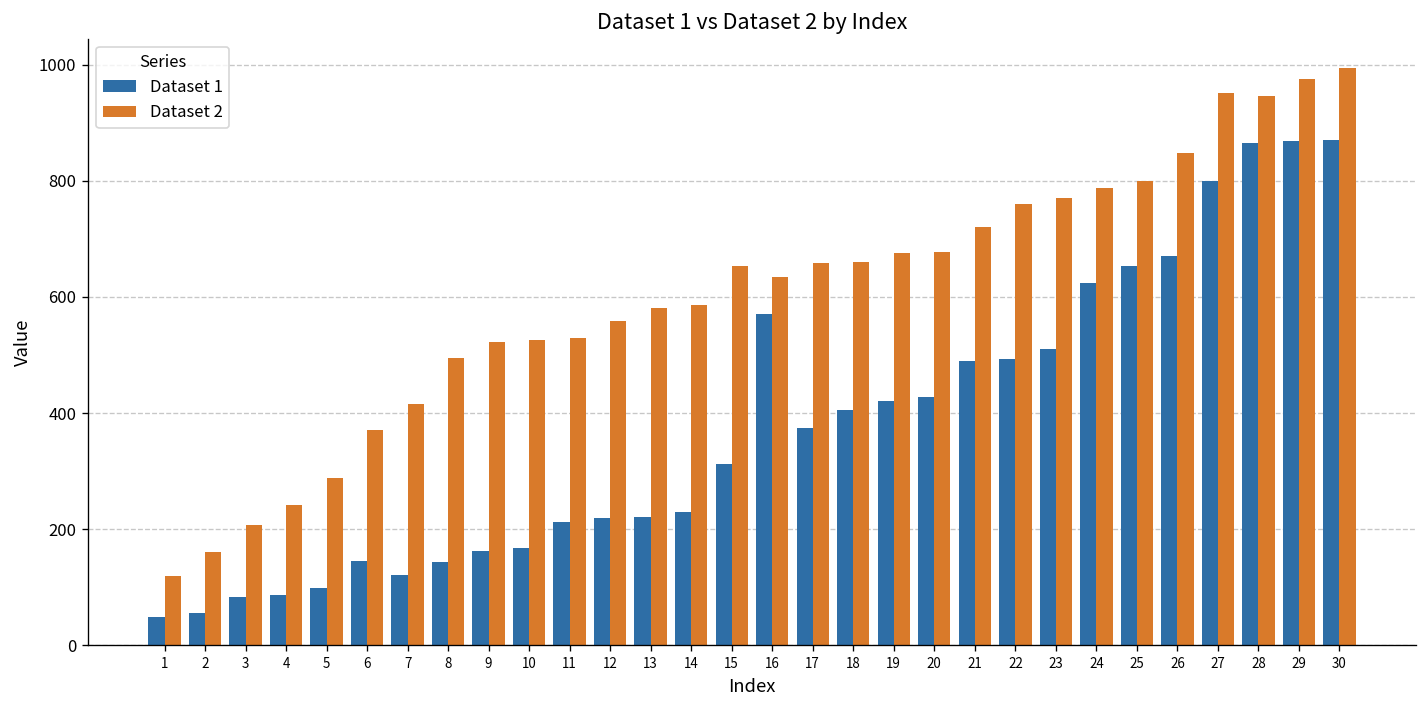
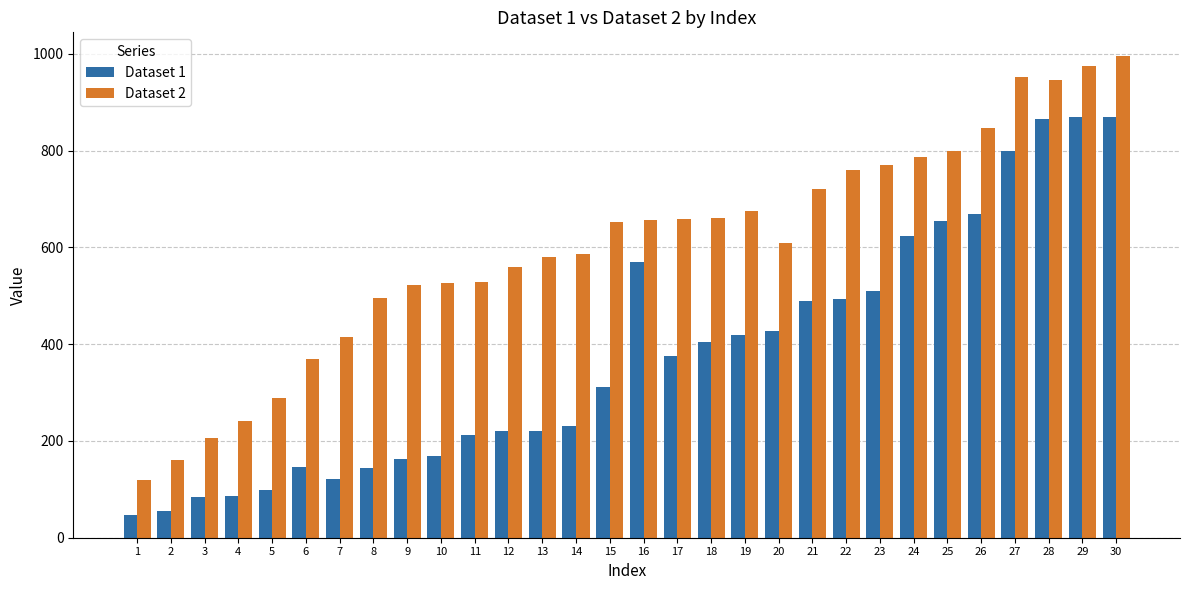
Dataset 2, 16: 630 -> 660
Dataset 2, 20: 680 -> 610
